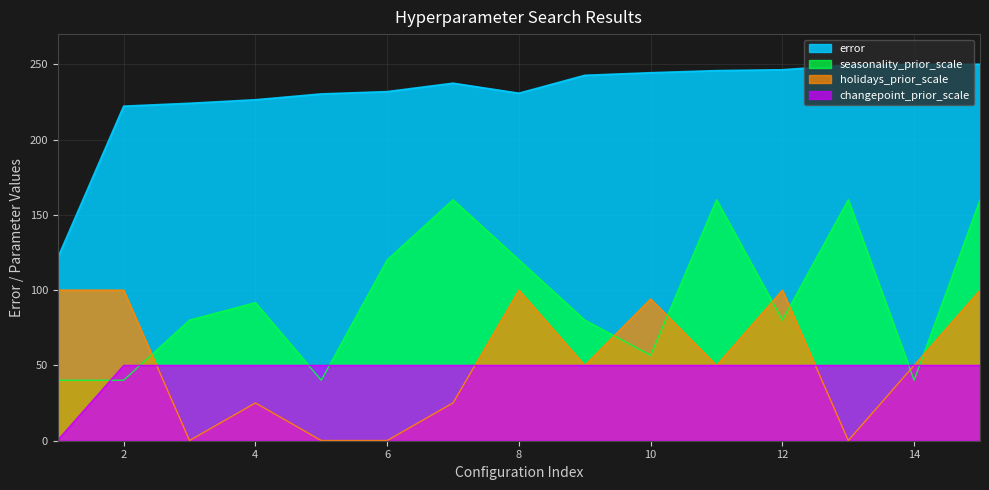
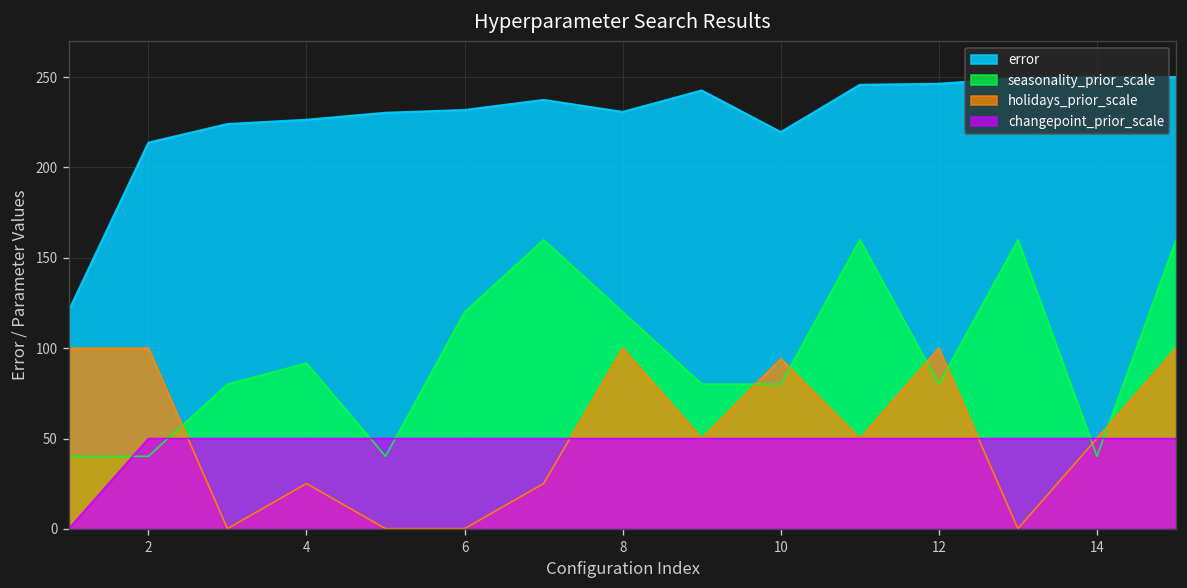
error, 2: 222 -> 214
error, 10: 244 -> 220
seasonality_prior_scale, 10: 57 -> 80
